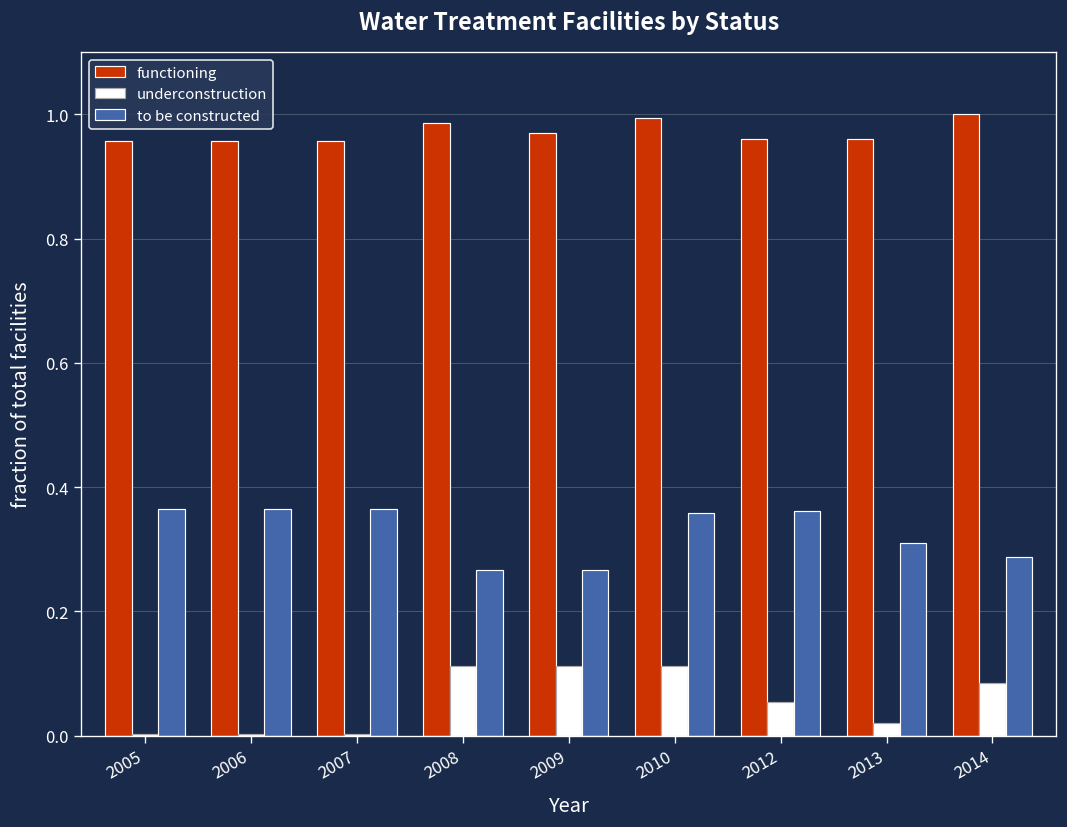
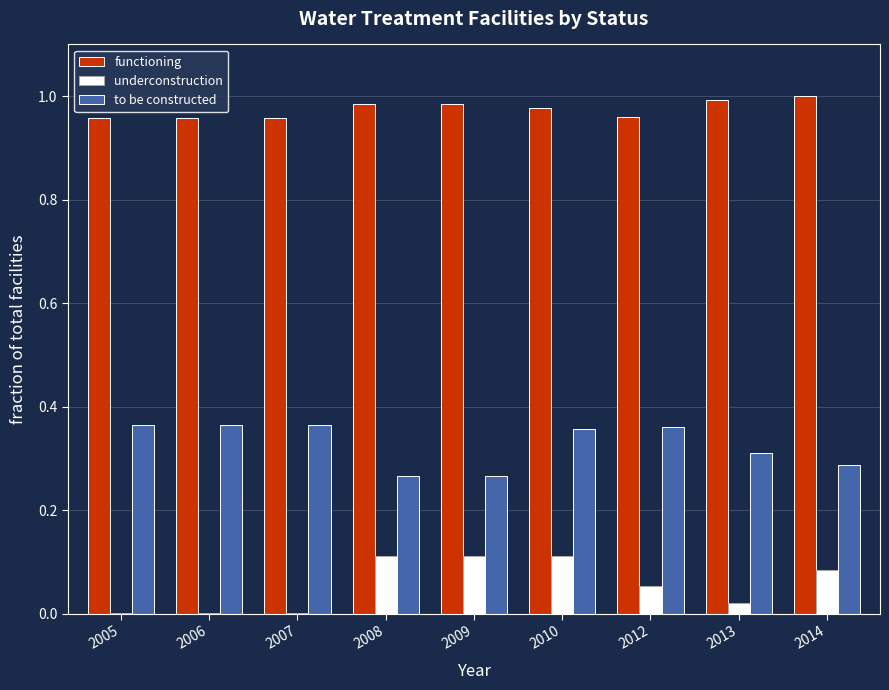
functioning, 2009: 0.97 -> 0.99
functioning, 2010: 0.99 -> 0.98
functioning, 2013: 0.96 -> 0.99
